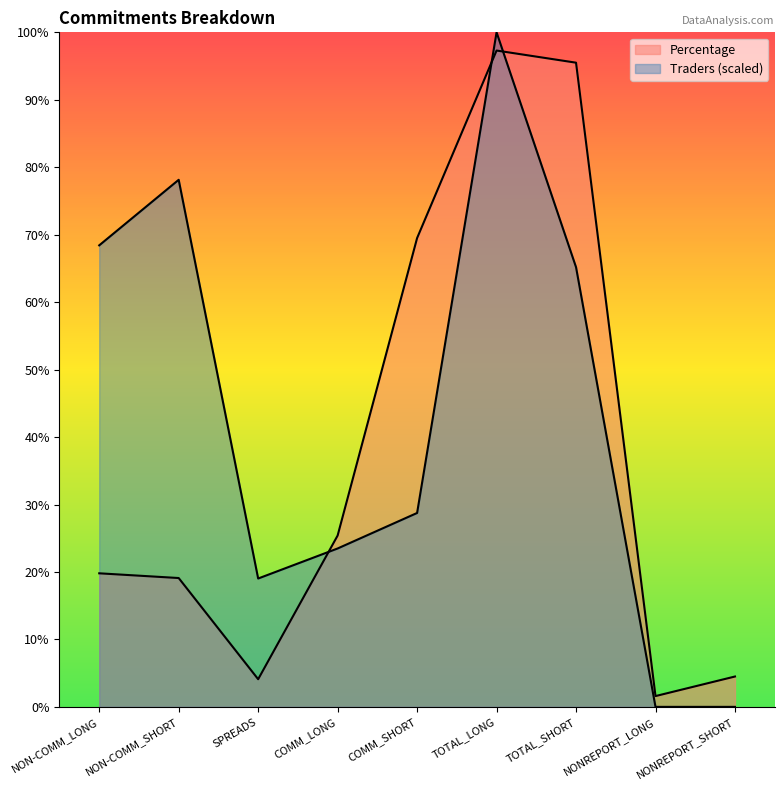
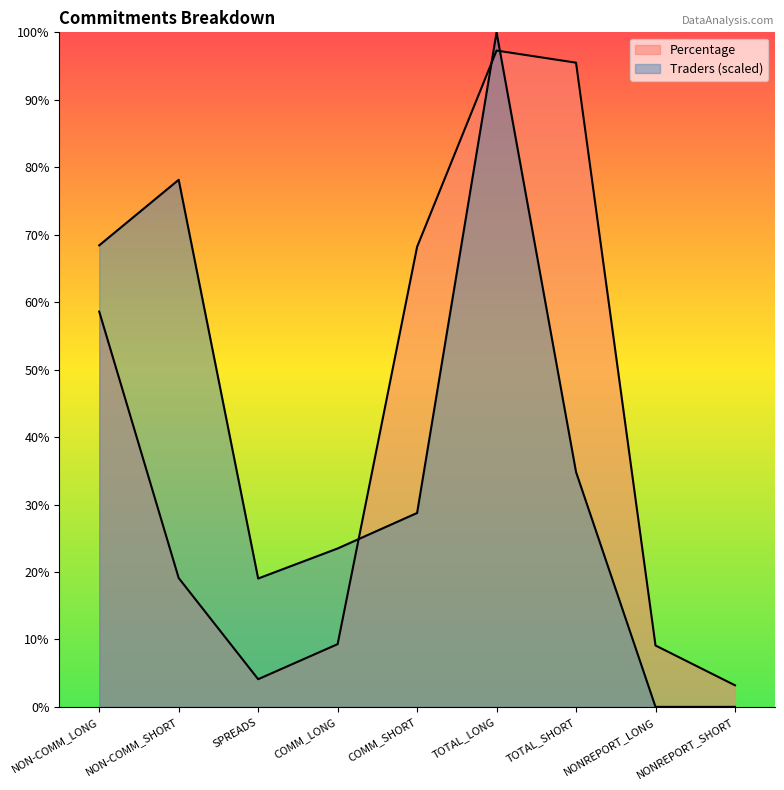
Percentage, NON-COMM_LONG: 20% -> 59%
Percentage, COMM_LONG: 25% -> 9%
Percentage, COMM_SHORT: 70% -> 68%
Traders (scaled), TOTAL_SHORT: 65% -> 35%
Percentage, NONREPORT_LONG: 2% -> 9%
Percentage, NONREPORT_SHORT: 5% -> 3%
